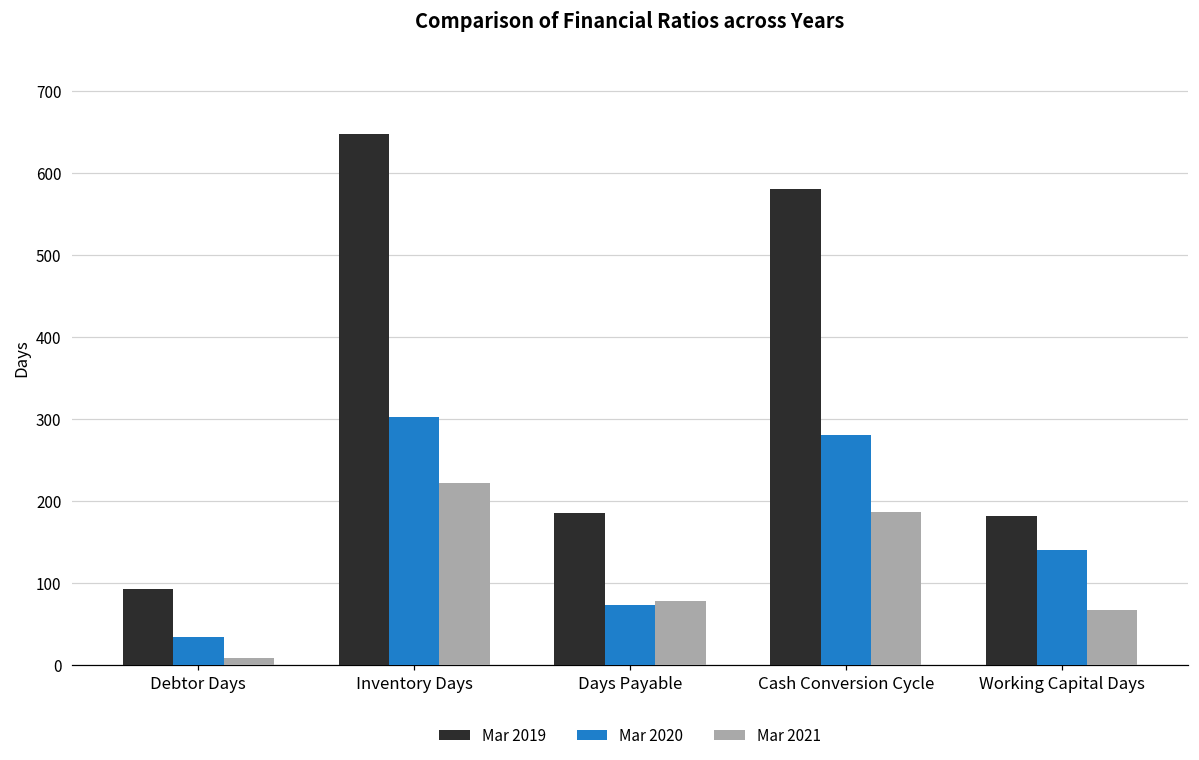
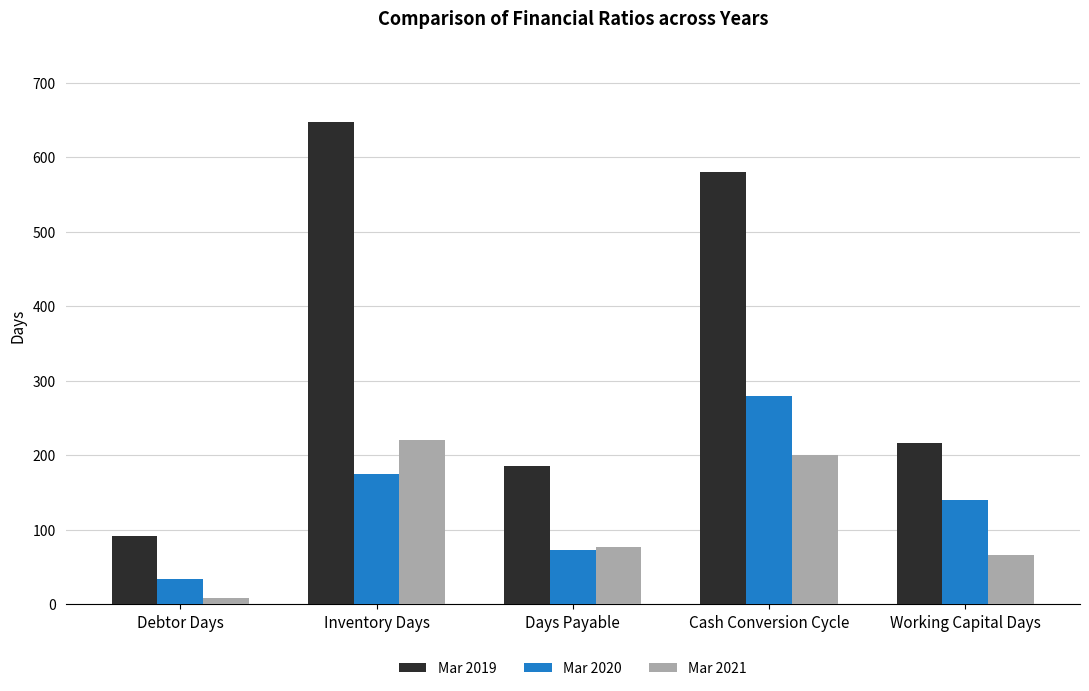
Mar 2020, Inventory Days: 300 -> 180
Mar 2021, Cash Conversion Cycle: 190 -> 200
Mar 2019, Working Capital Days: 180 -> 220
